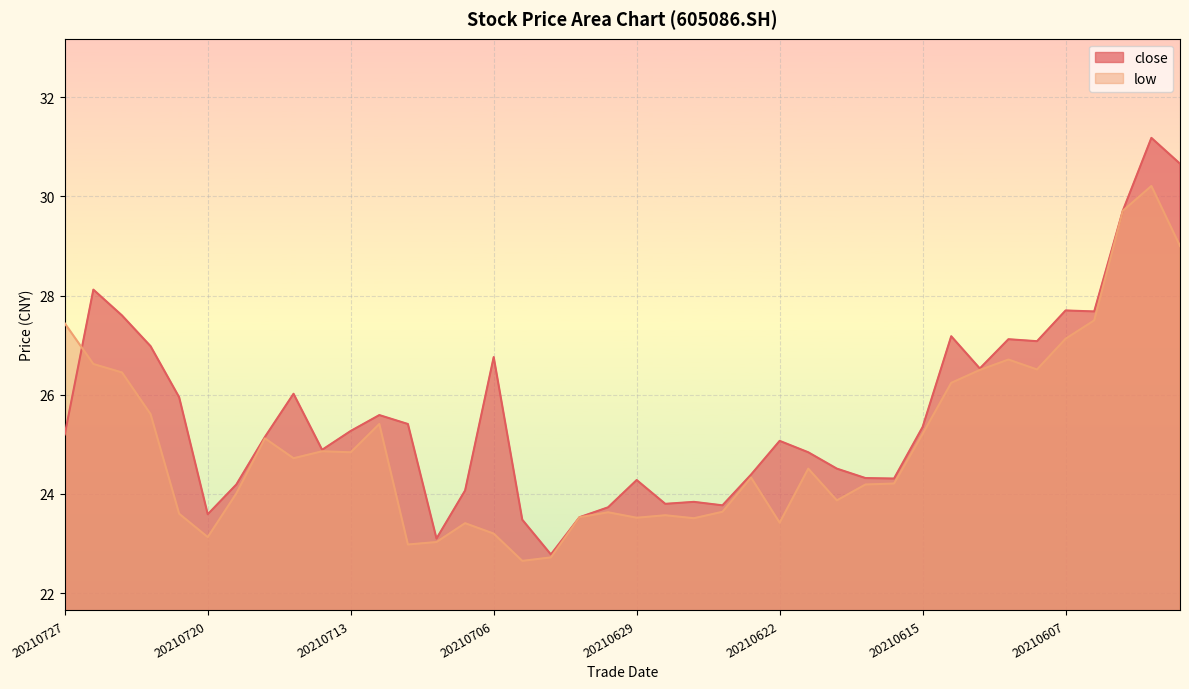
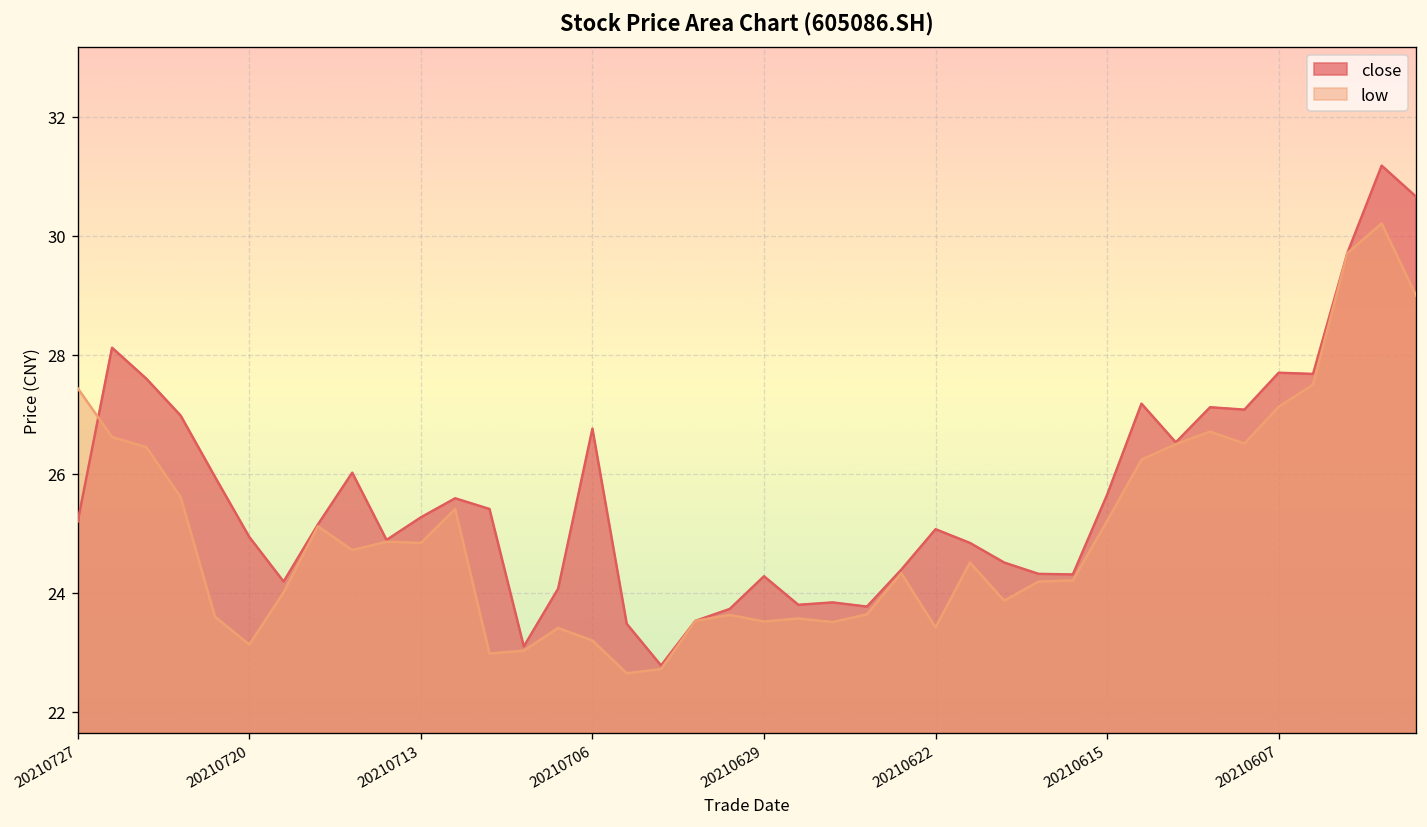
close, 20210720: 23.6 -> 24.9
close, 20210615: 25.4 -> 25.7
